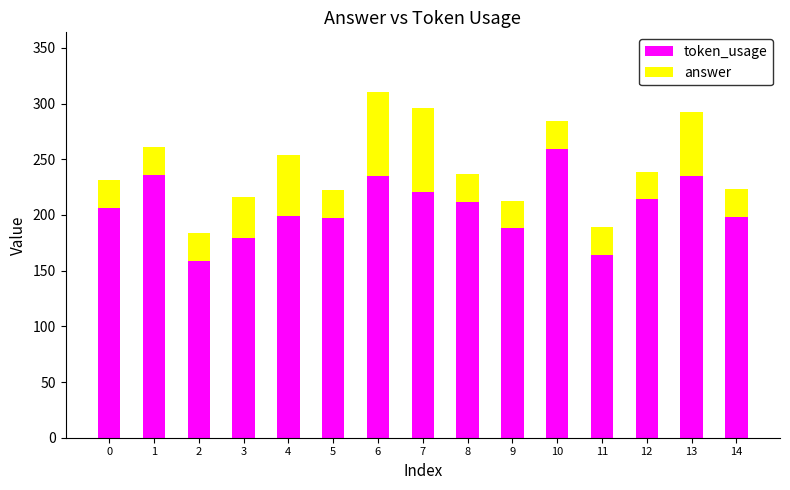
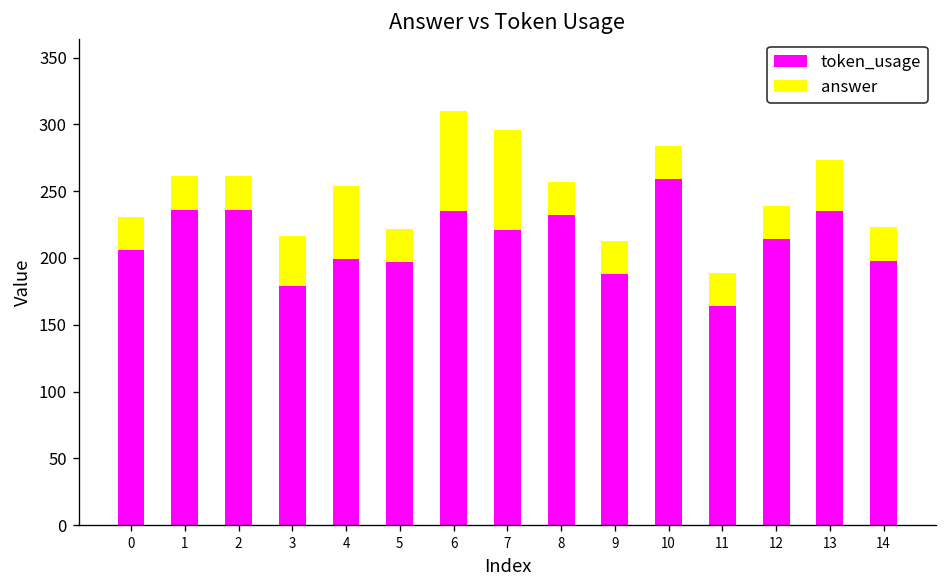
token_usage, 2: 159 -> 236
token_usage, 8: 212 -> 232
answer, 13: 57 -> 38
